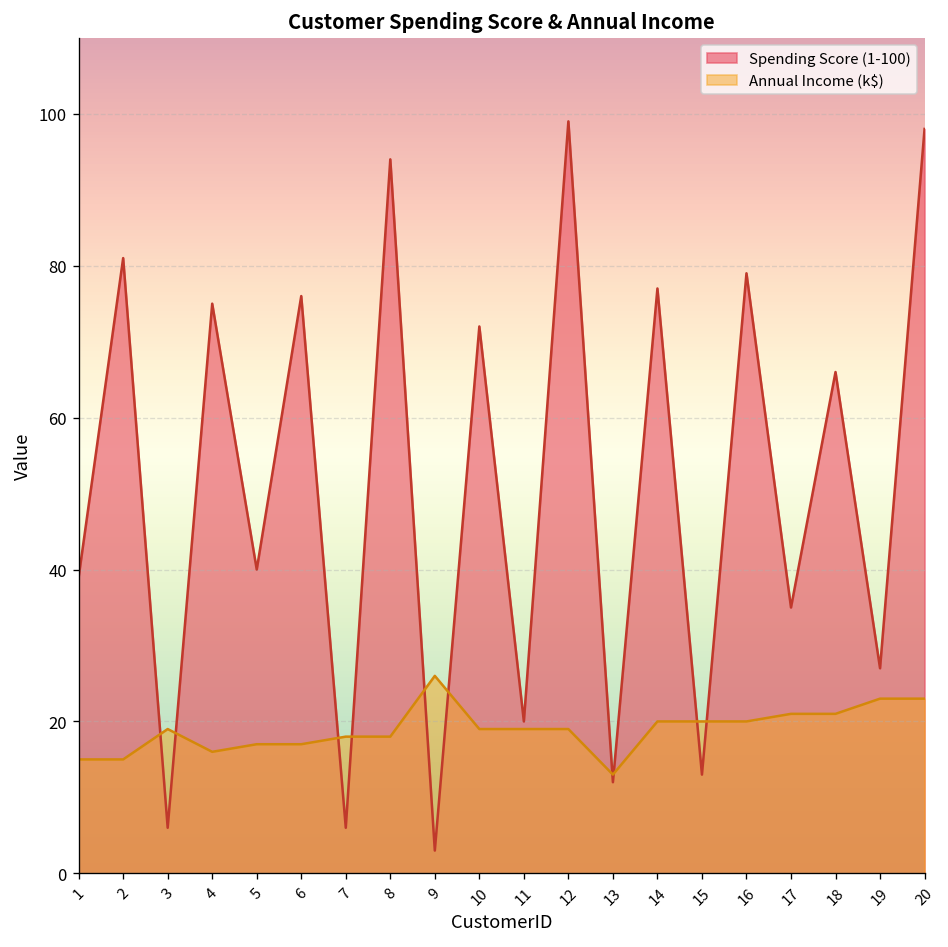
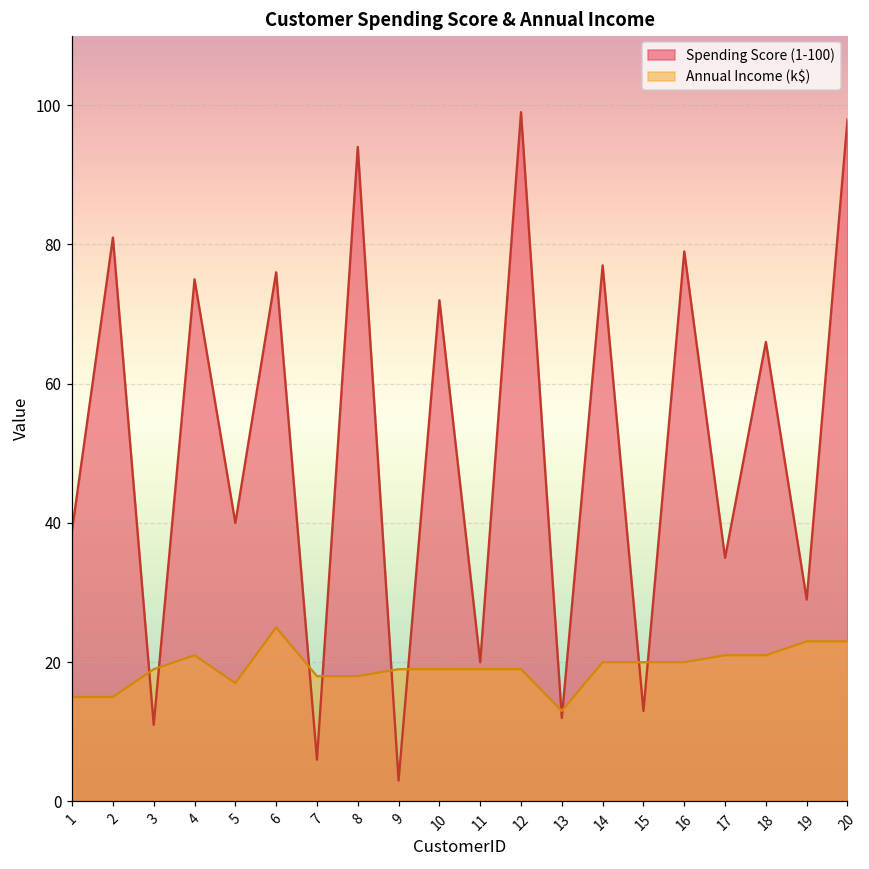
Spending Score (1-100), 3: 6 -> 11
Annual Income (k$), 4: 16 -> 21
Annual Income (k$), 6: 17 -> 25
Annual Income (k$), 9: 26 -> 19
Spending Score (1-100), 19: 27 -> 29
